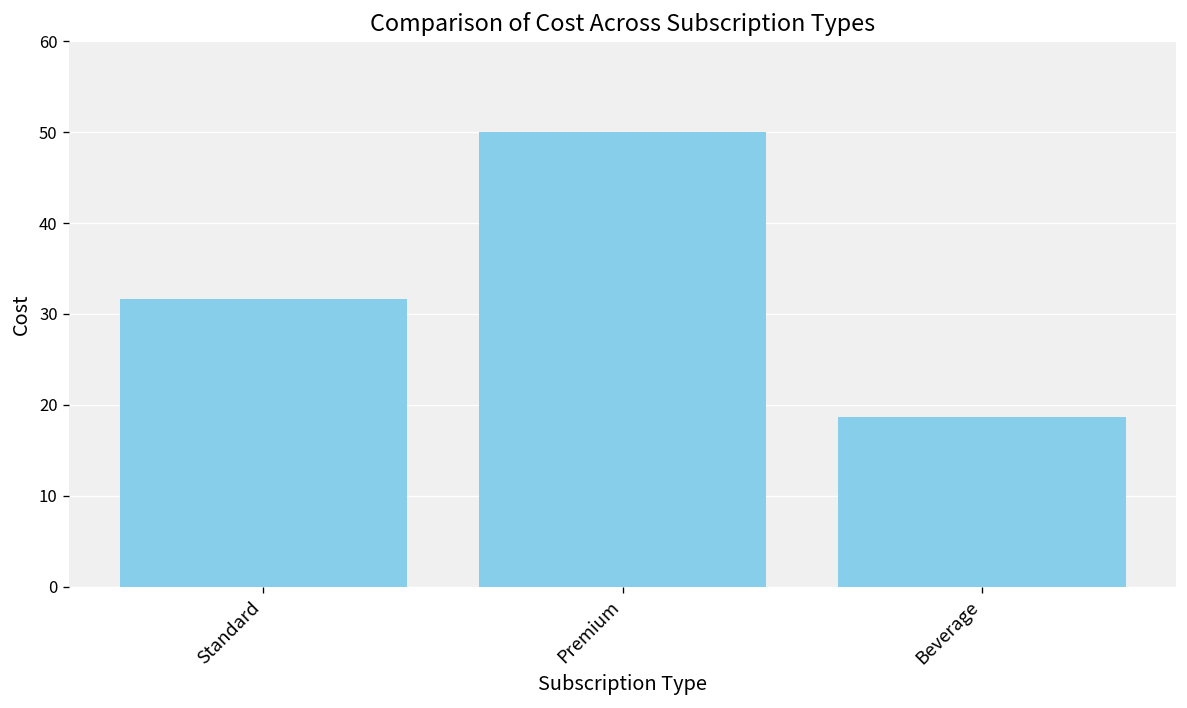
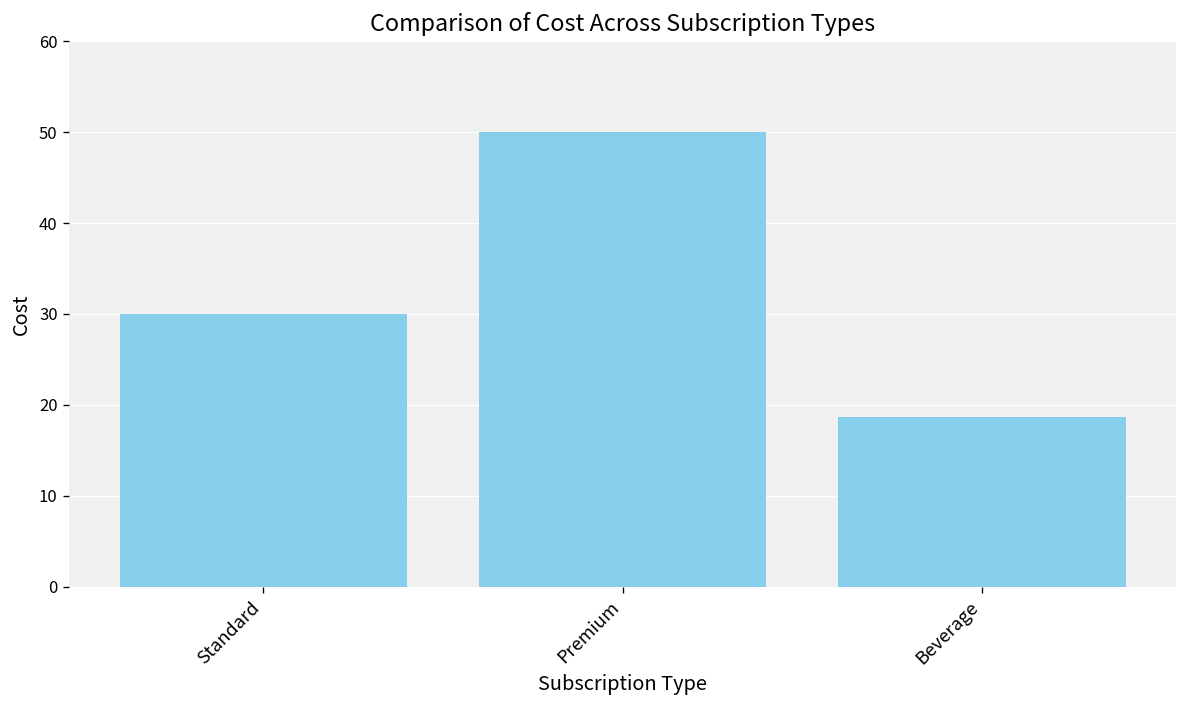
Standard: 32 -> 30
